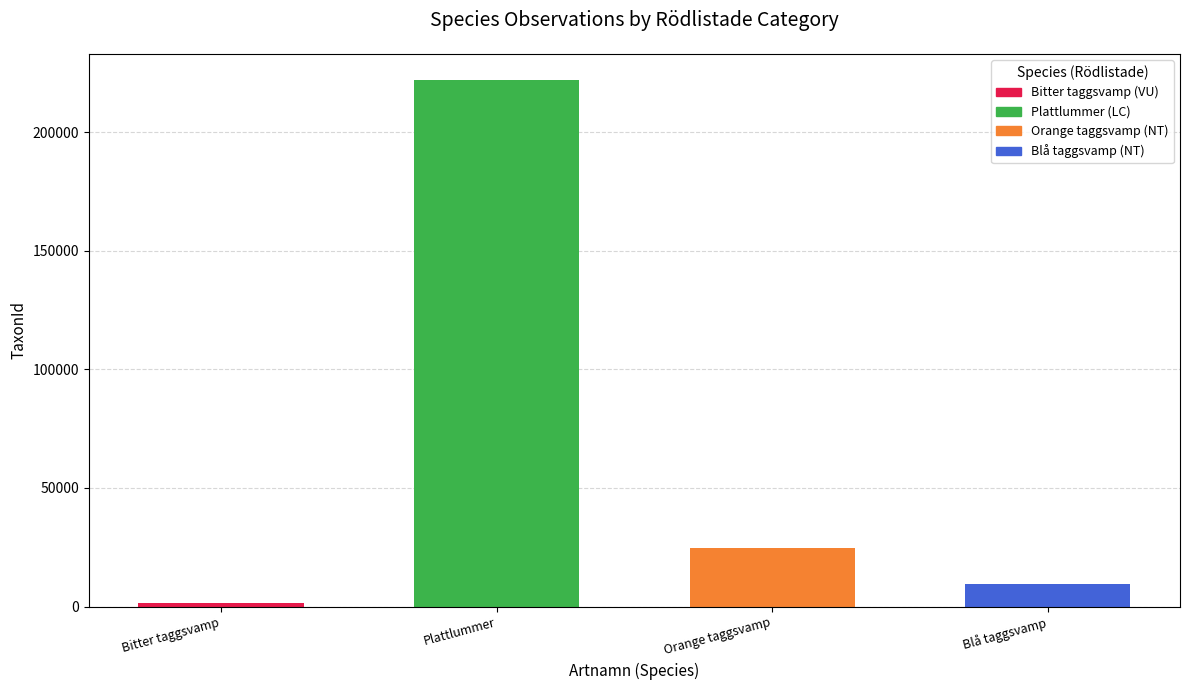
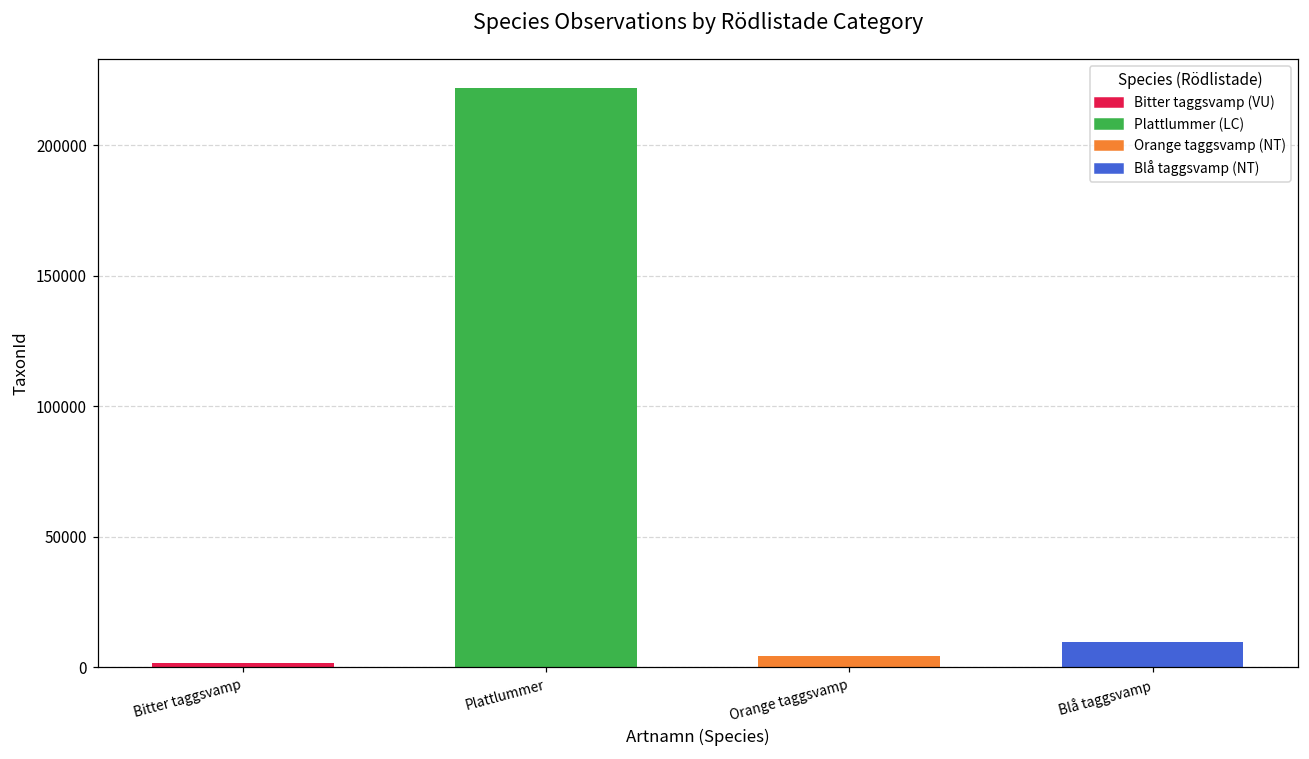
Orange taggsvamp: 25000 -> 4000
